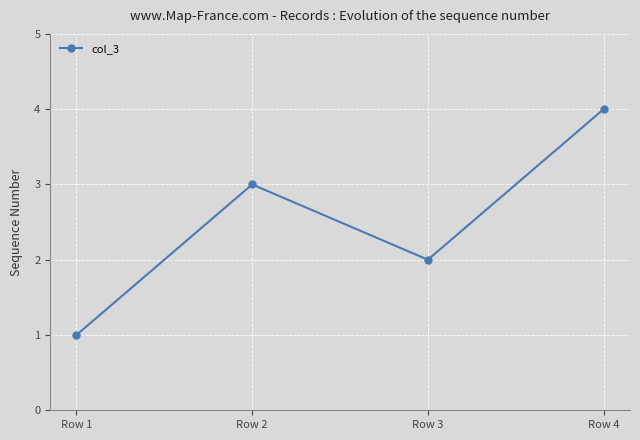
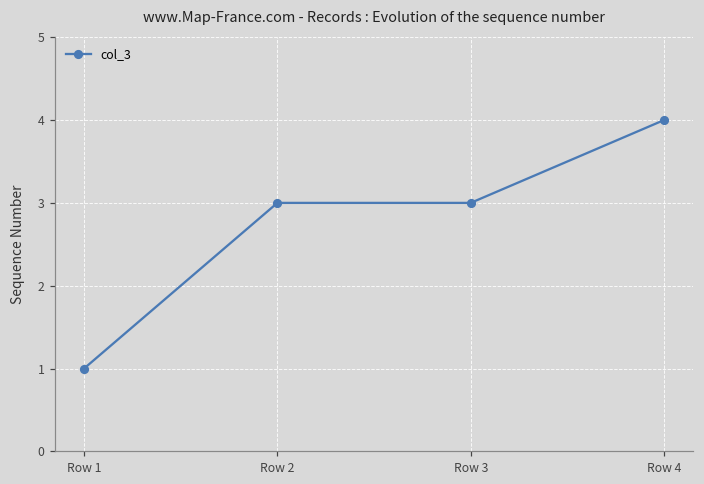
Row 3: 2 -> 3
